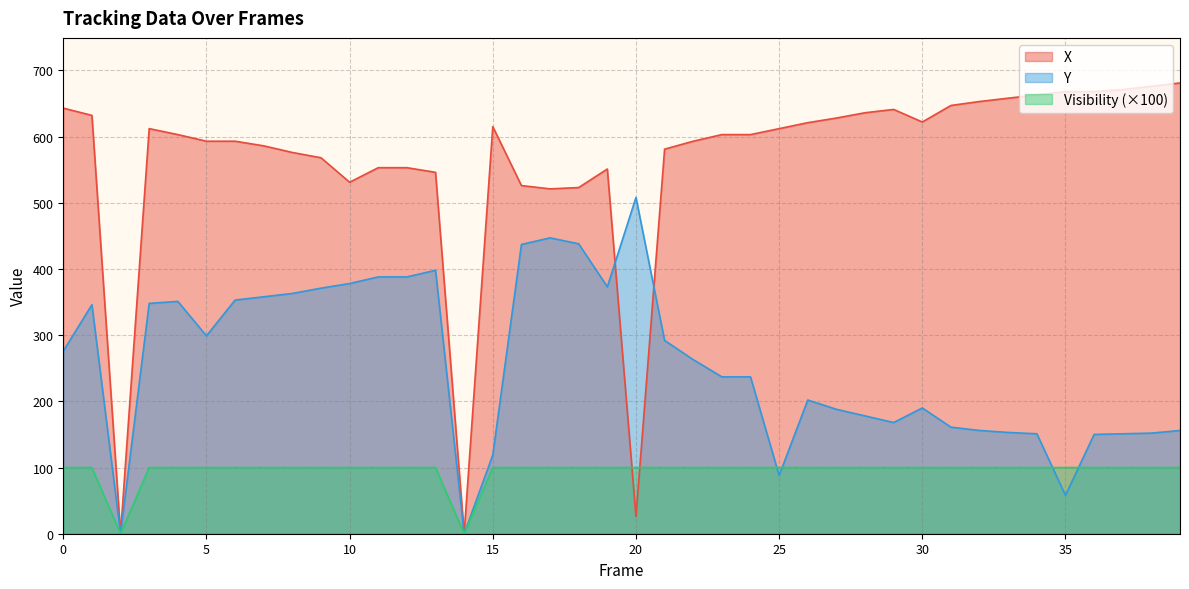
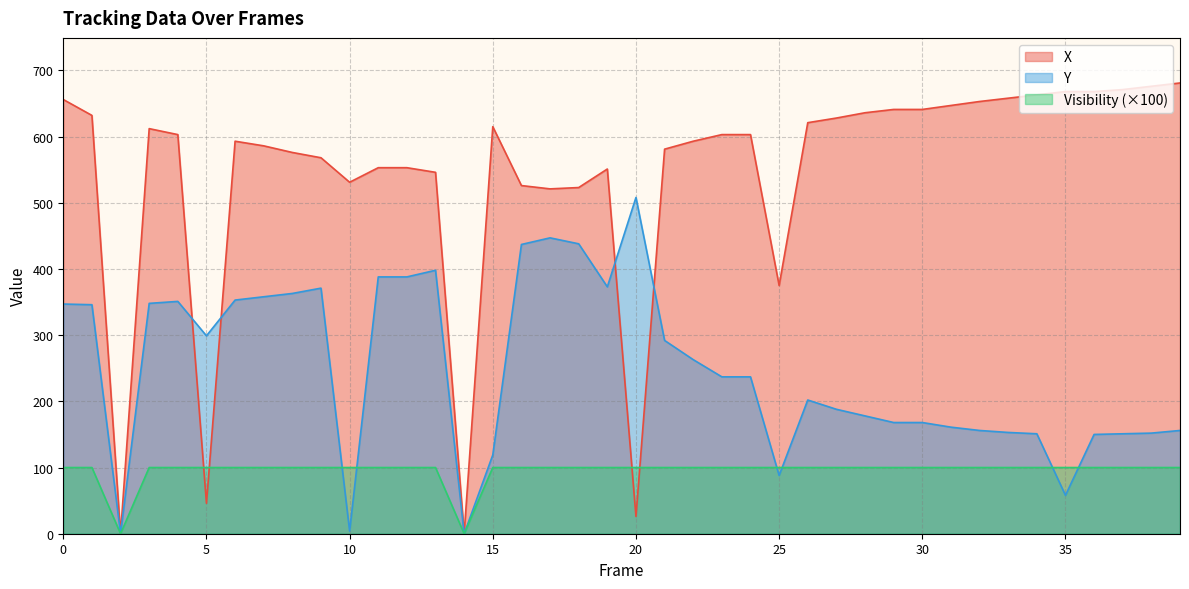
X, 0: 640 -> 660
Y, 0: 280 -> 350
X, 5: 590 -> 50
Y, 10: 380 -> 0
X, 25: 610 -> 380
X, 30: 620 -> 640
Y, 30: 190 -> 170
